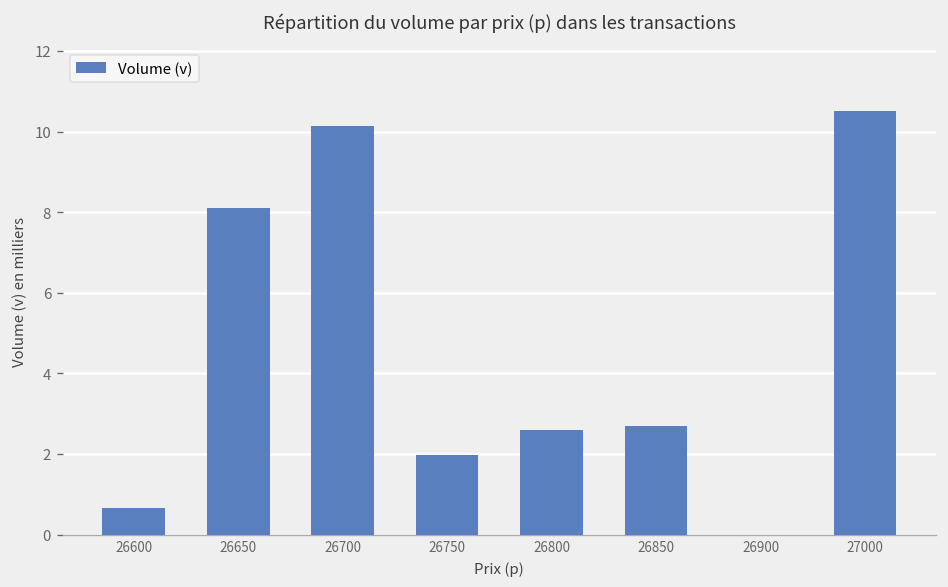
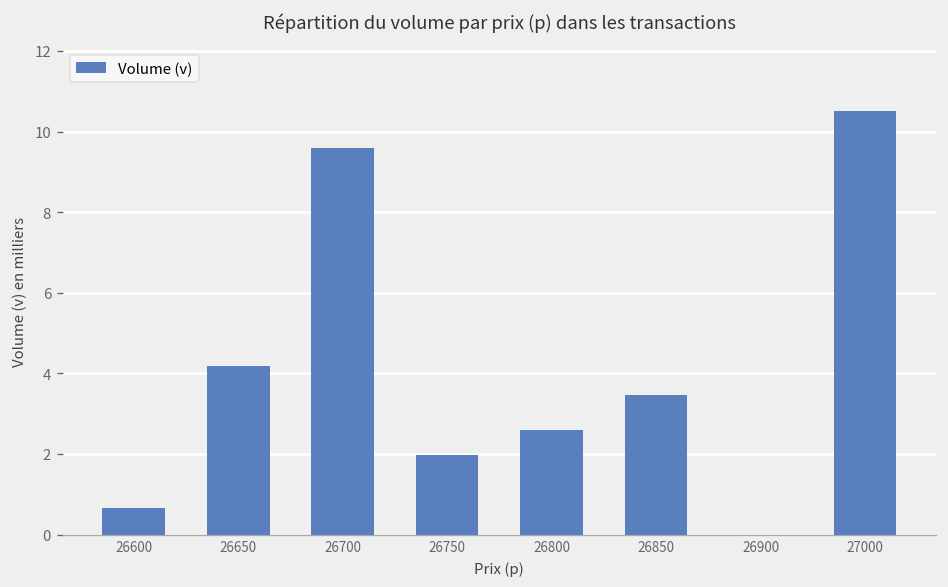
26650: 8.1 -> 4.2
26700: 10.1 -> 9.6
26850: 2.7 -> 3.5
